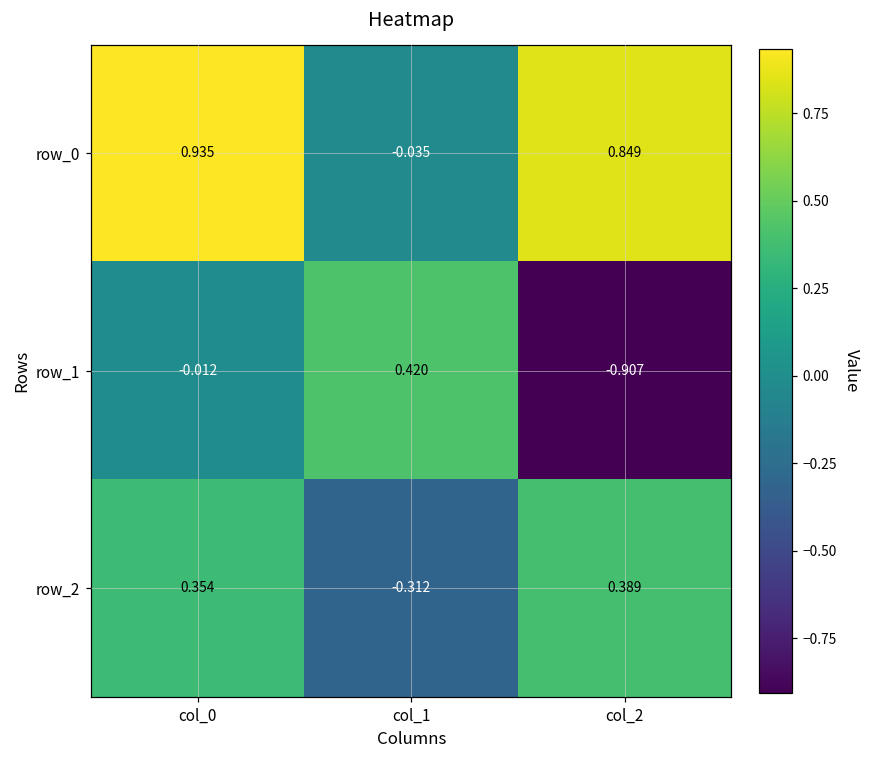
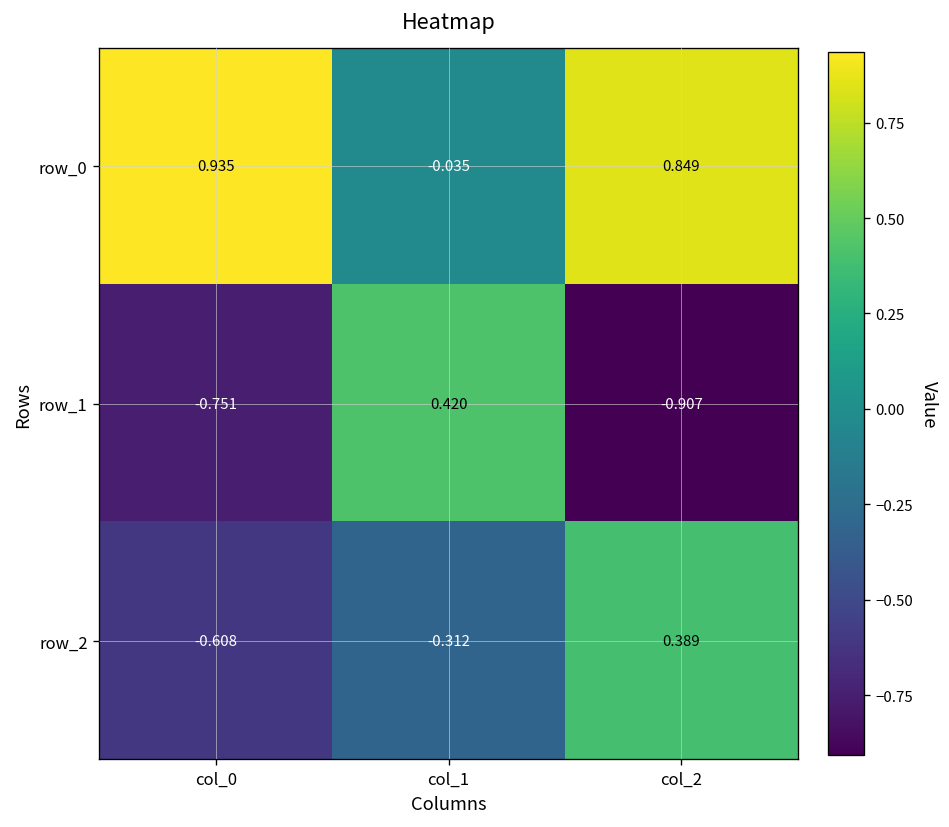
row_1, col_0: -0.012 -> -0.751
row_2, col_0: 0.354 -> -0.608
